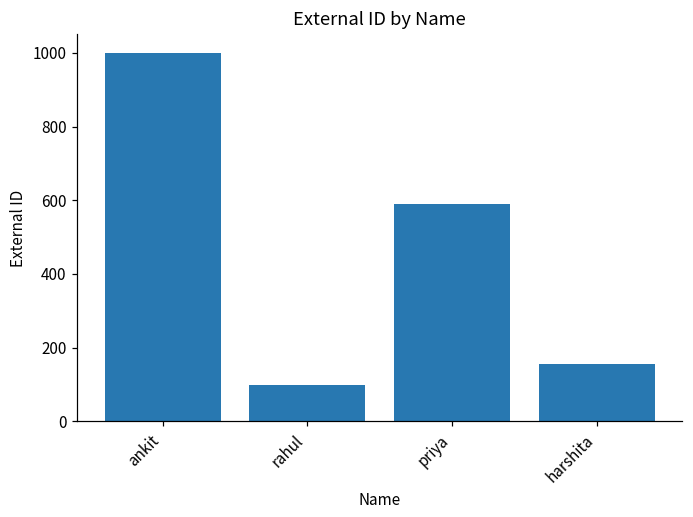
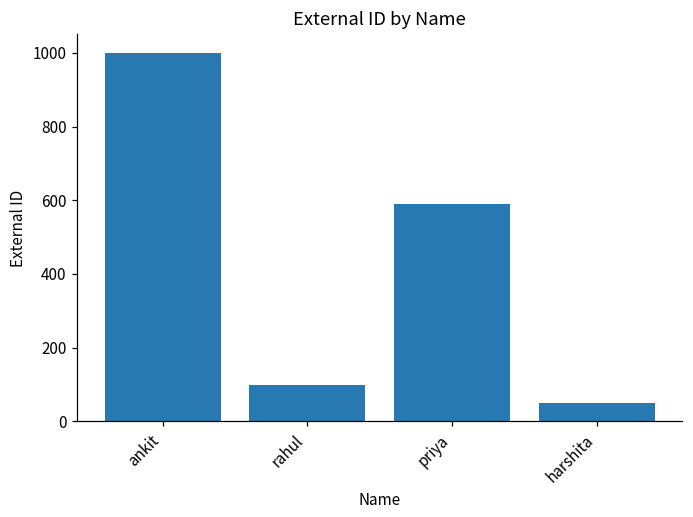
harshita: 160 -> 50
